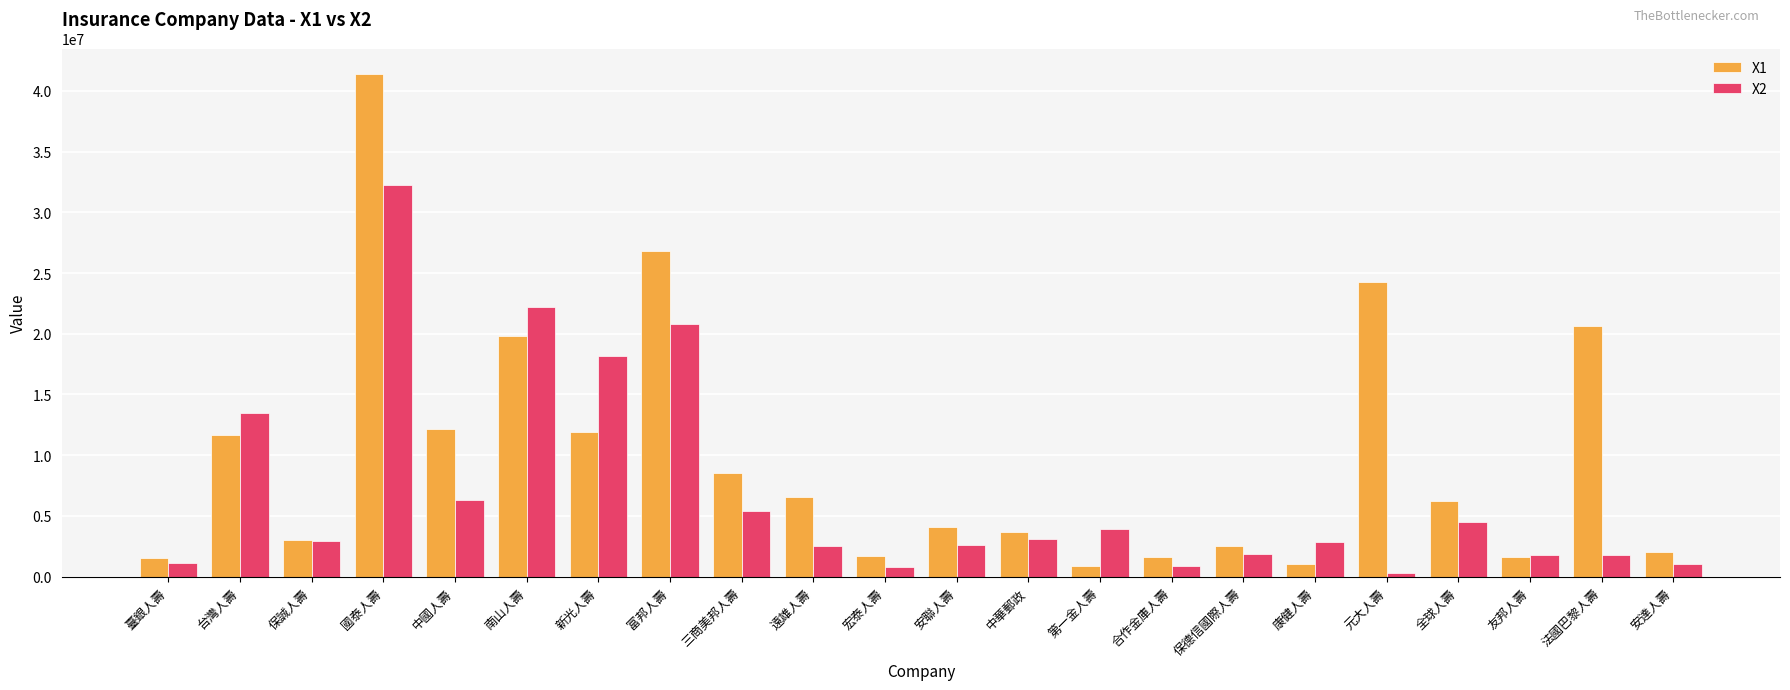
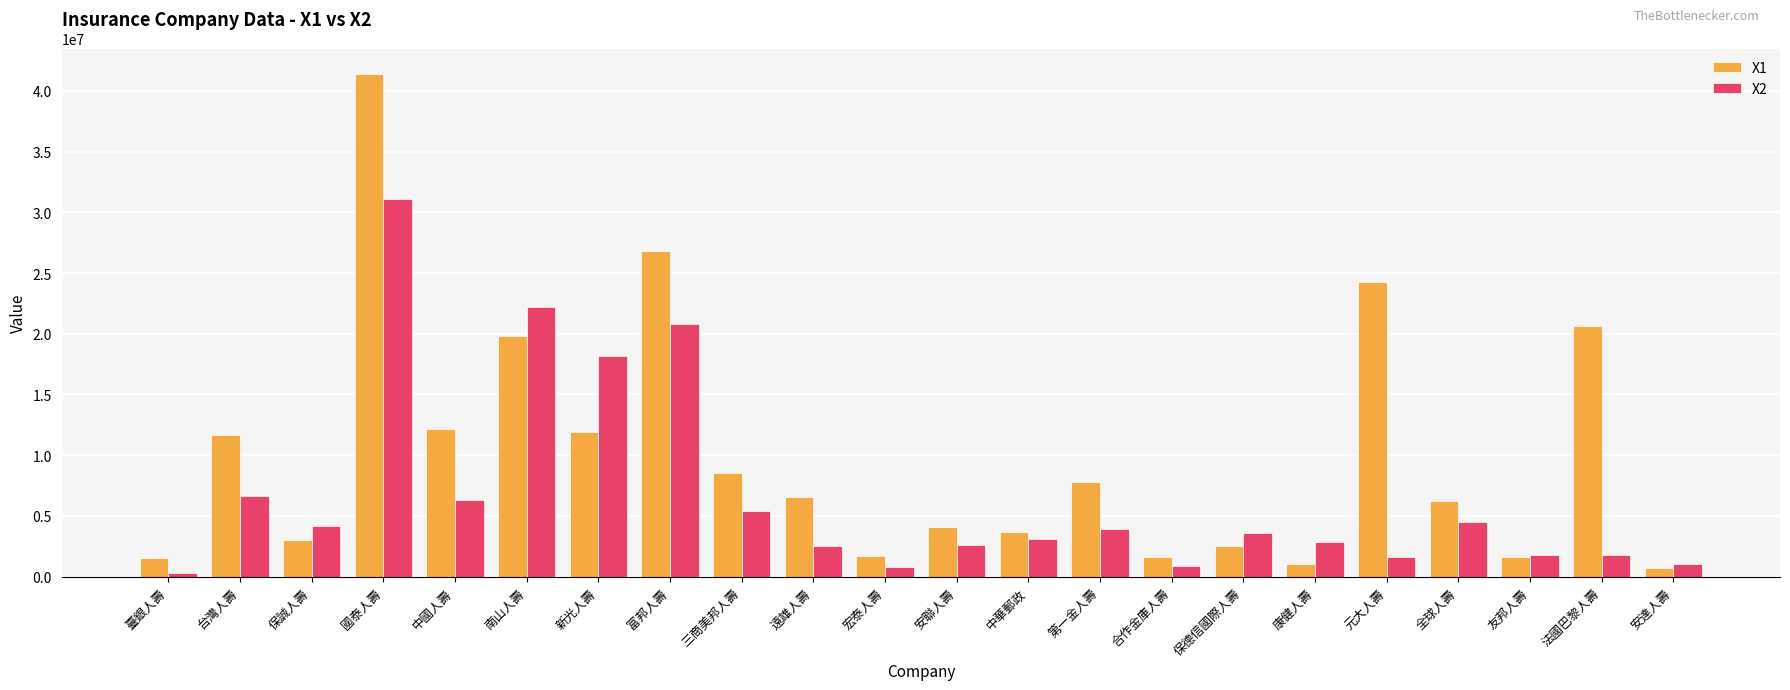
X2, 臺銀人壽: 1200000 -> 300000
X2, 台灣人壽: 13500000 -> 6600000
X2, 保誠人壽: 2900000 -> 4100000
X2, 國泰人壽: 32300000 -> 31100000
X1, 第一金人壽: 900000 -> 7800000
X2, 保德信國際人壽: 1900000 -> 3600000
X2, 元大人壽: 300000 -> 1600000
X1, 安達人壽: 2000000 -> 700000
